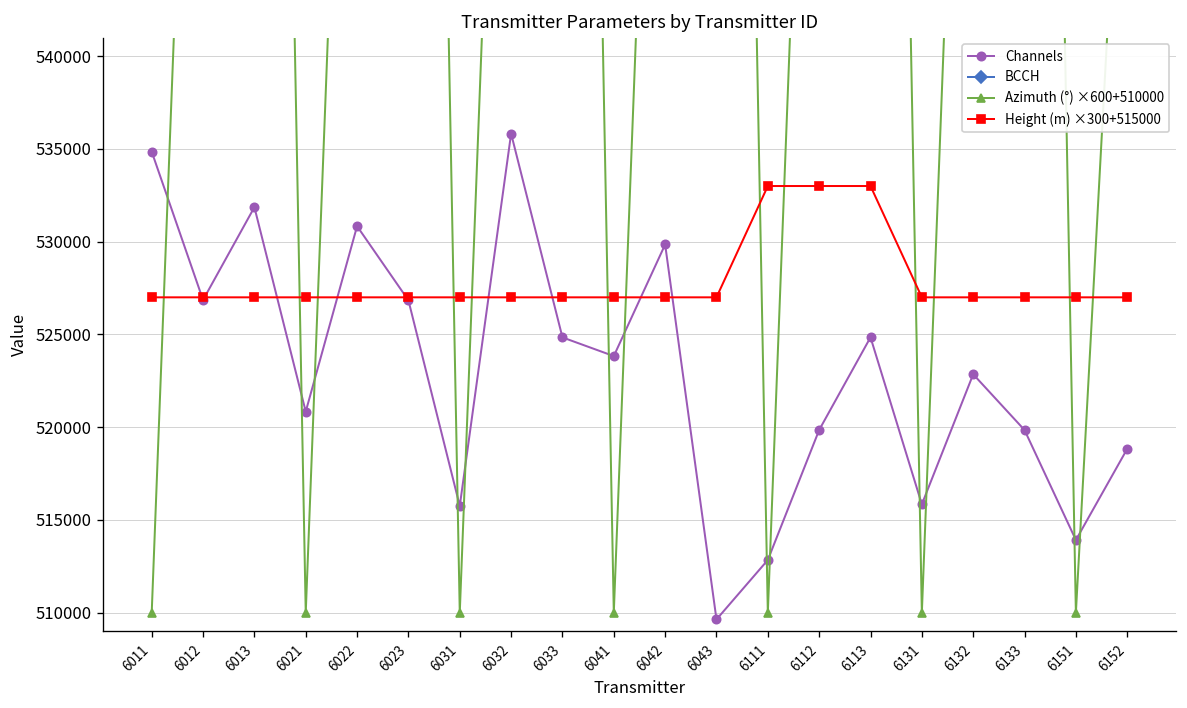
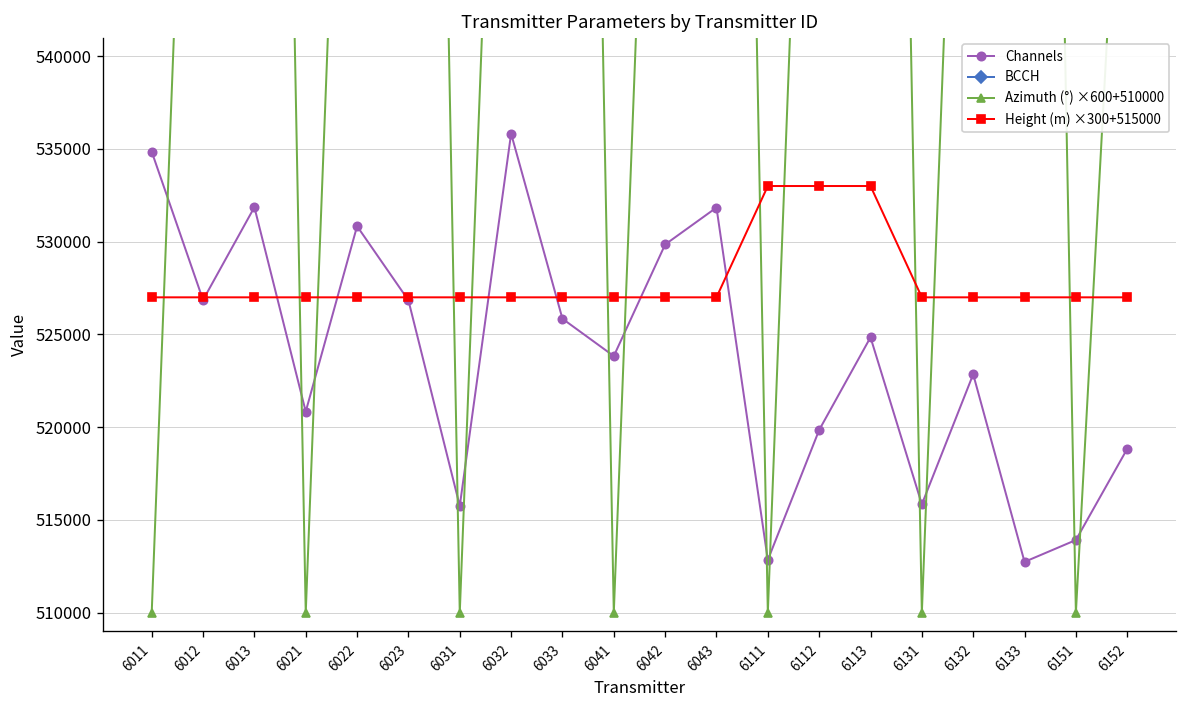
Channels, 6033: 524800 -> 525800
Channels, 6043: 509600 -> 531800
Channels, 6133: 519800 -> 512700
